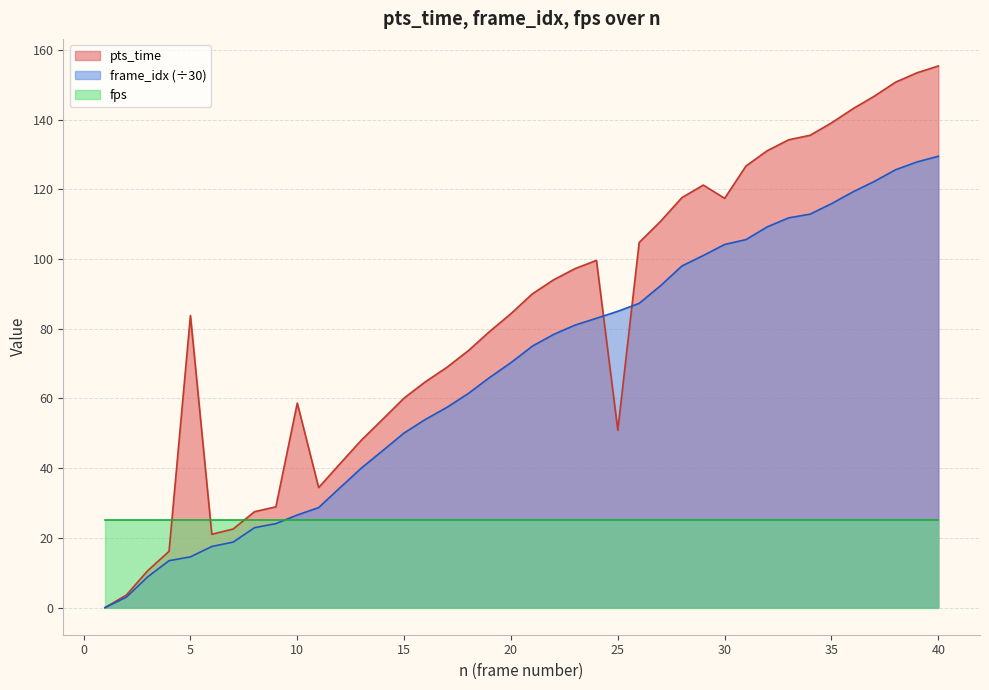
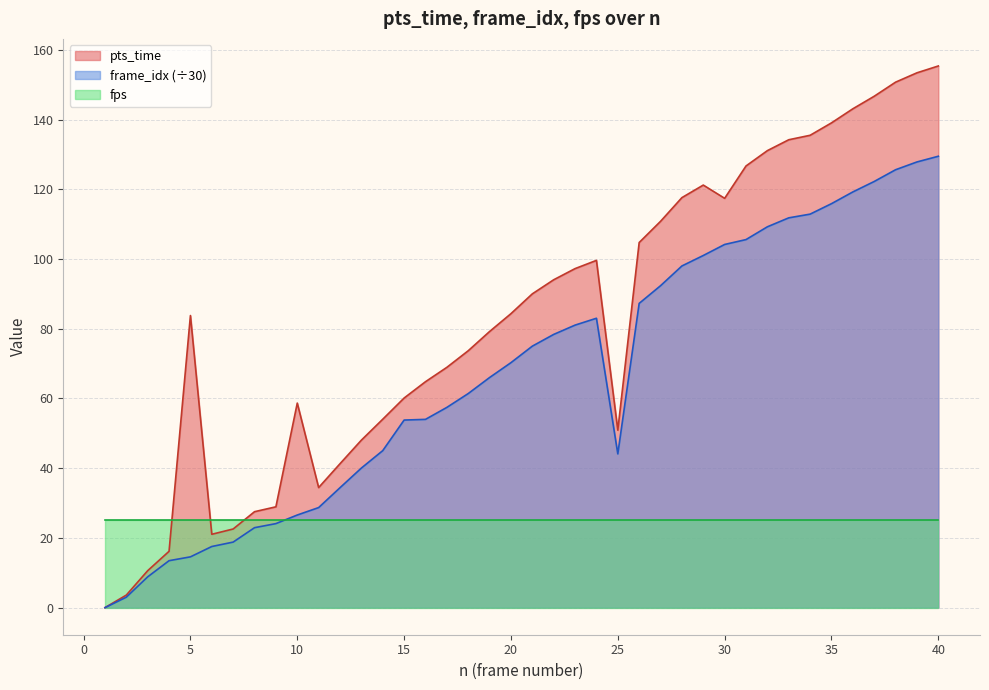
frame_idx (÷30), 15: 50 -> 54
frame_idx (÷30), 25: 85 -> 44
